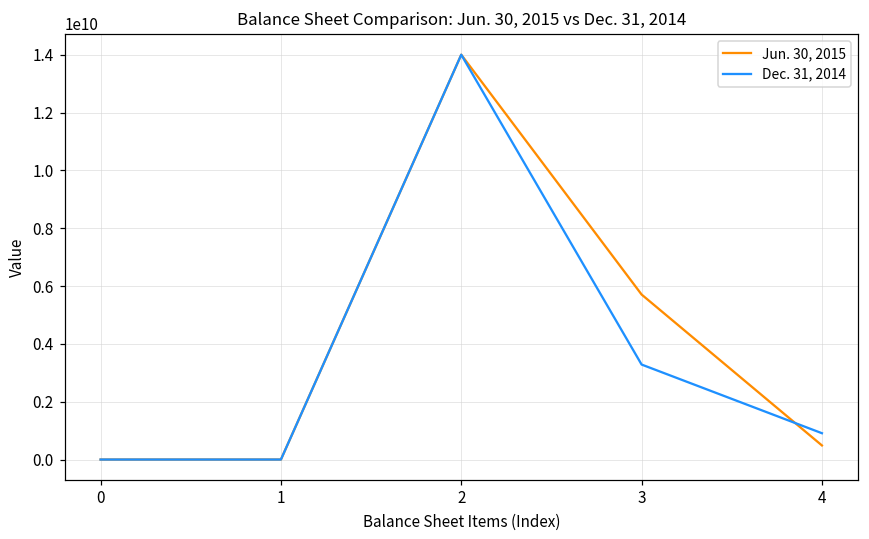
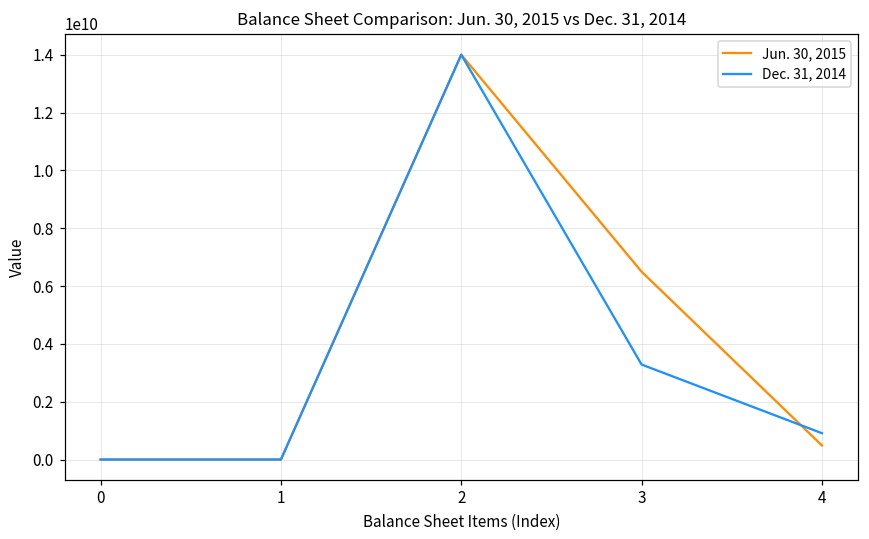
Jun. 30, 2015, 3: 5700000000 -> 6500000000
